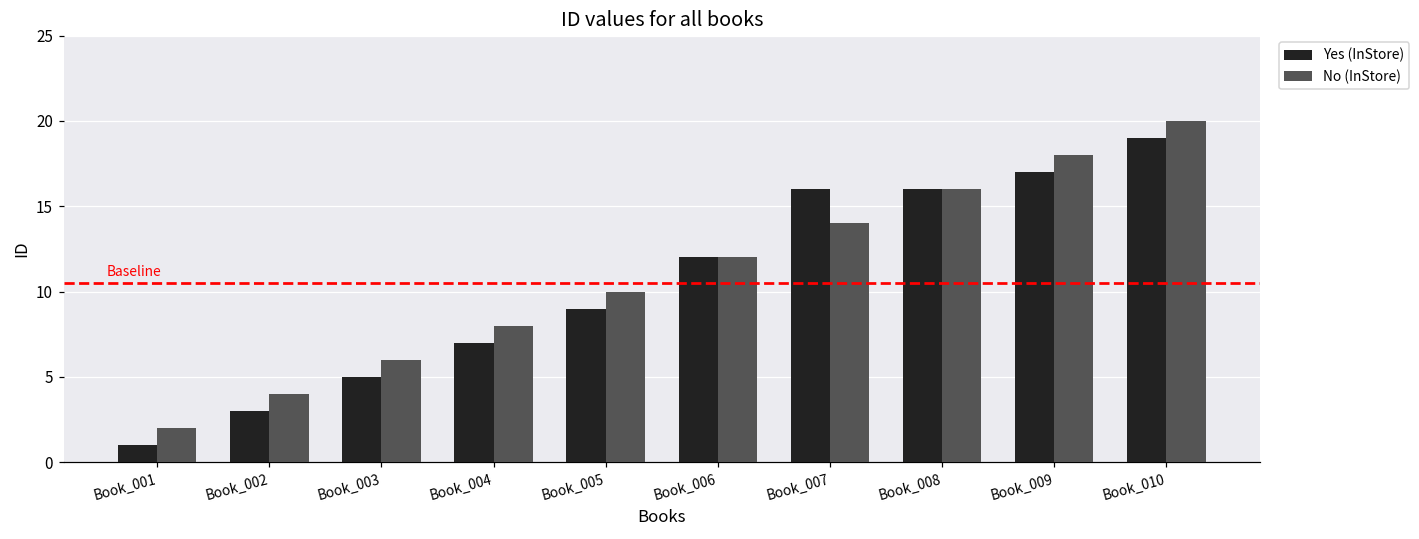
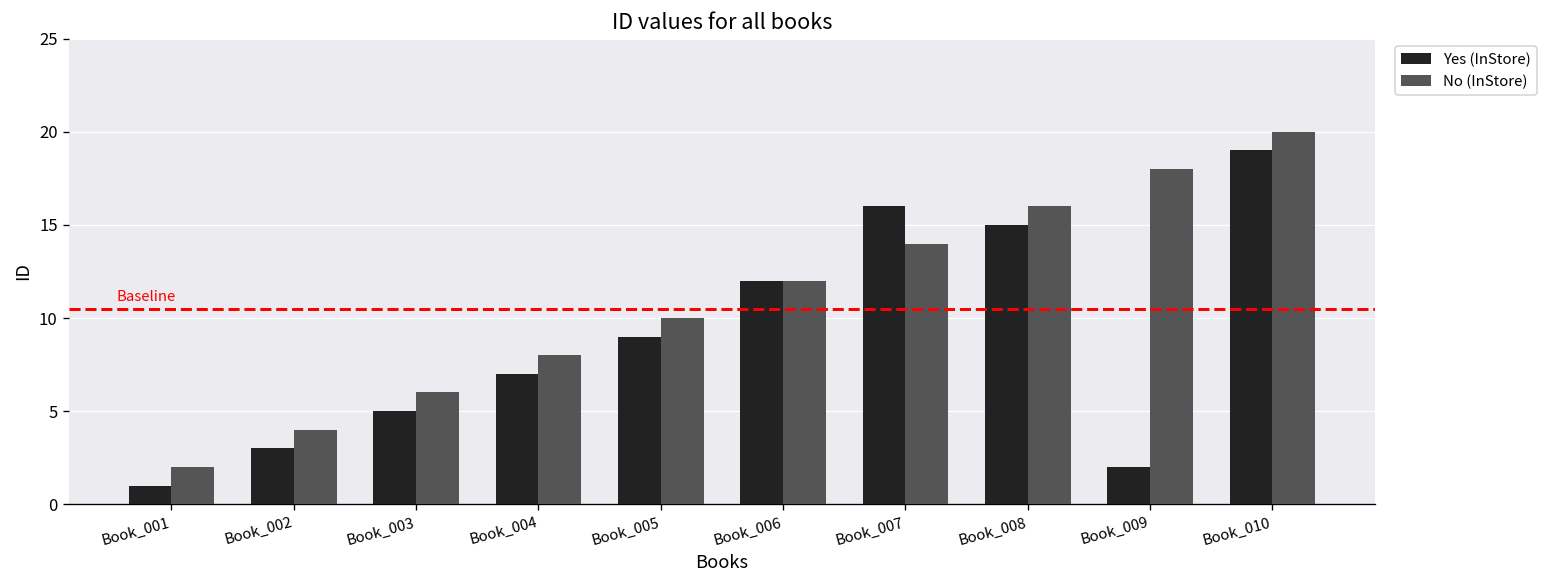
Yes (InStore), Book_008: 16 -> 15
Yes (InStore), Book_009: 17 -> 2
